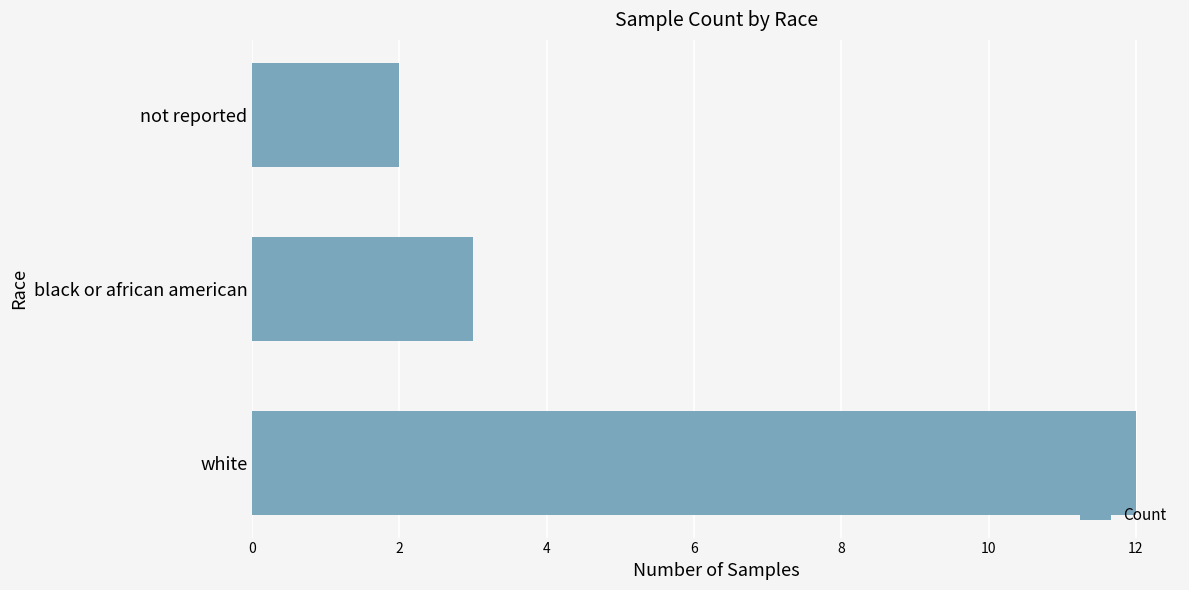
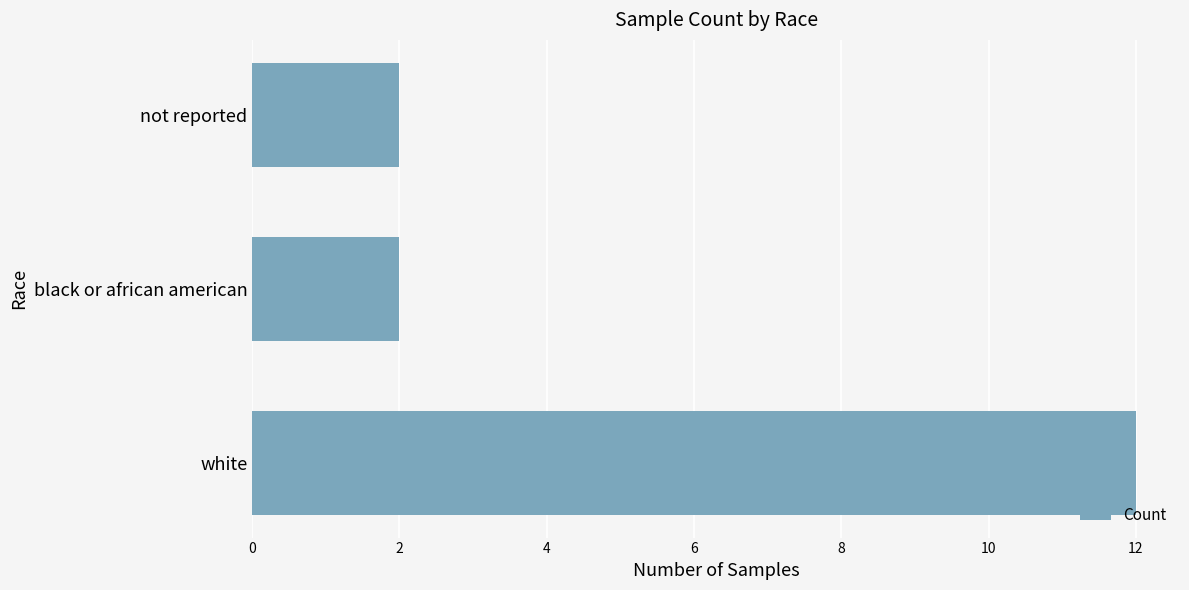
black or african american: 3 -> 2
